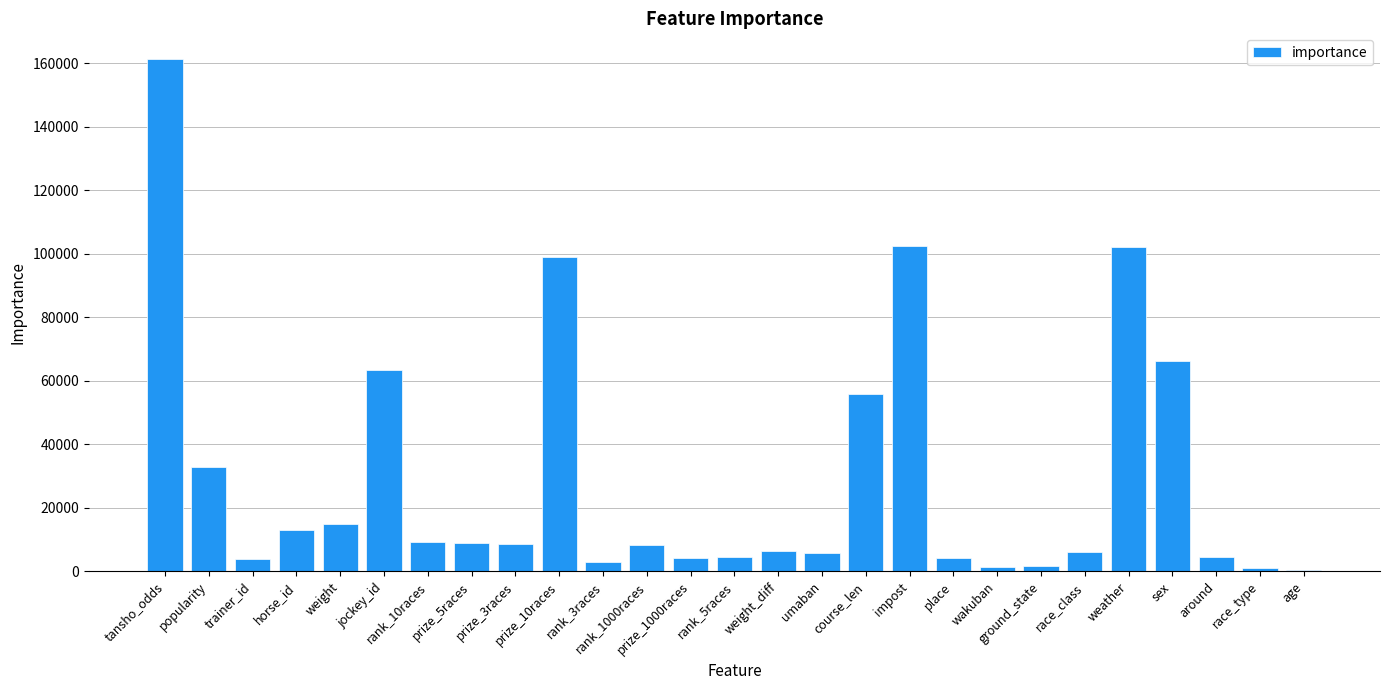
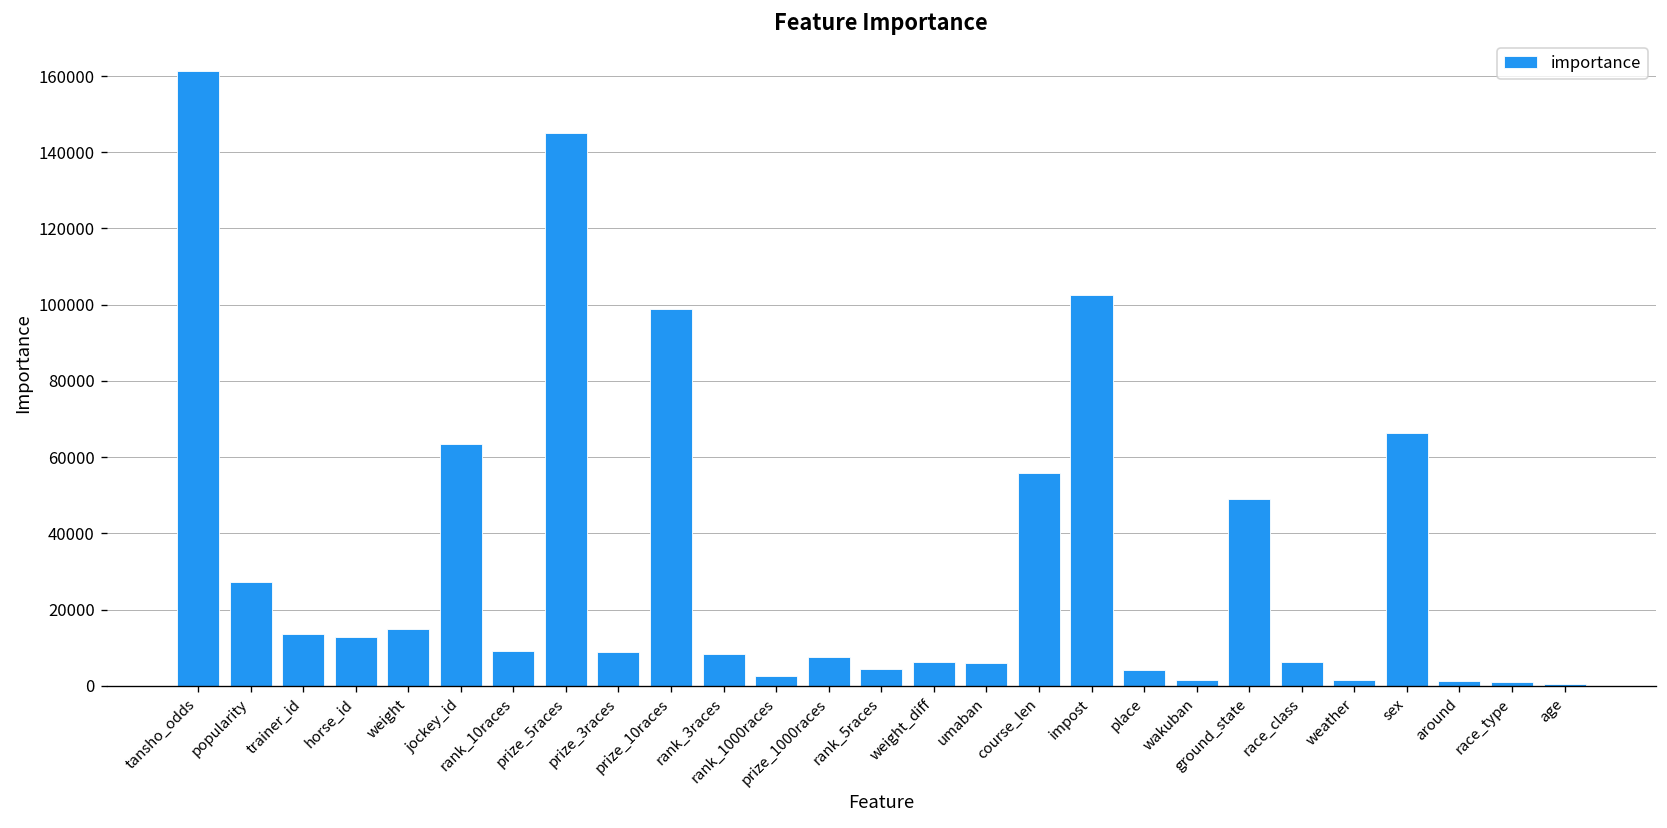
popularity: 33000 -> 27000
trainer_id: 4000 -> 14000
prize_5races: 9000 -> 145000
rank_3races: 3000 -> 8000
rank_1000races: 8000 -> 3000
prize_1000races: 4000 -> 7000
ground_state: 2000 -> 49000
weather: 102000 -> 2000
around: 5000 -> 1000
